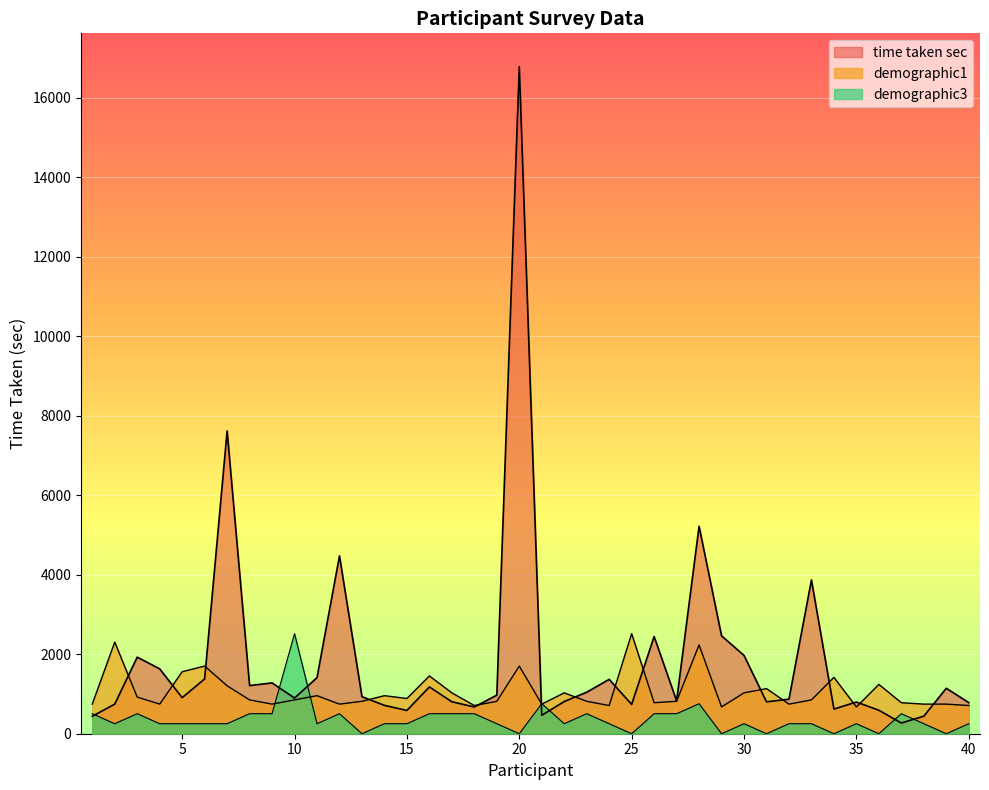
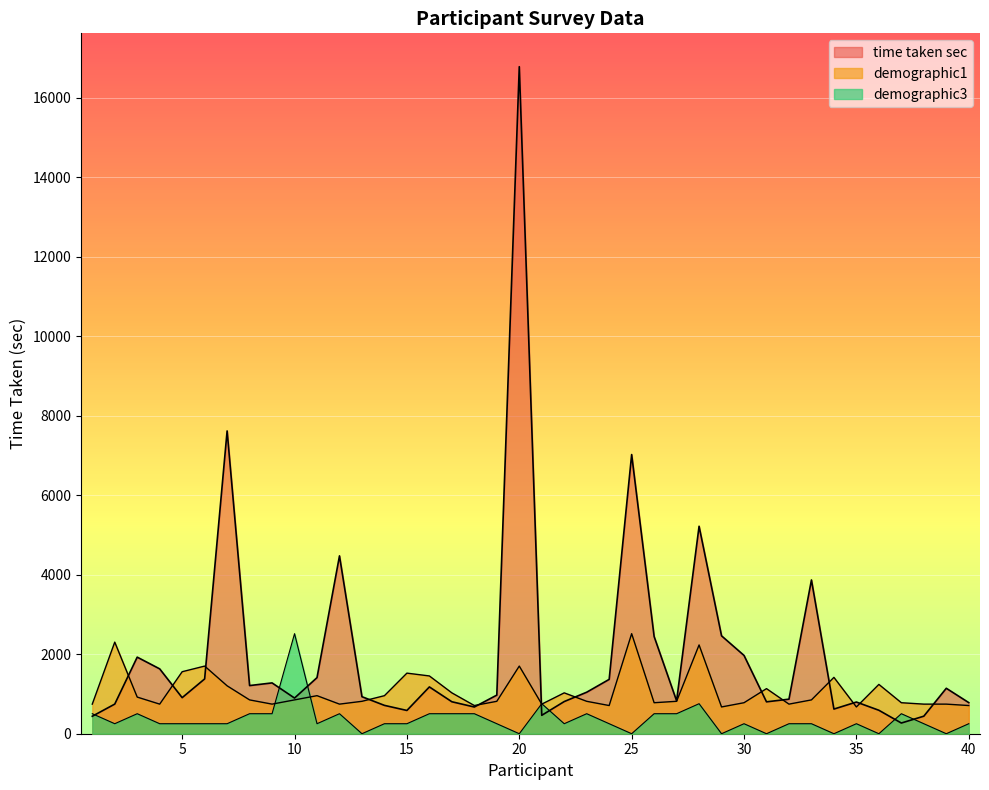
demographic1, 15: 900 -> 1500
time taken sec, 25: 700 -> 7000
demographic1, 30: 1000 -> 800
